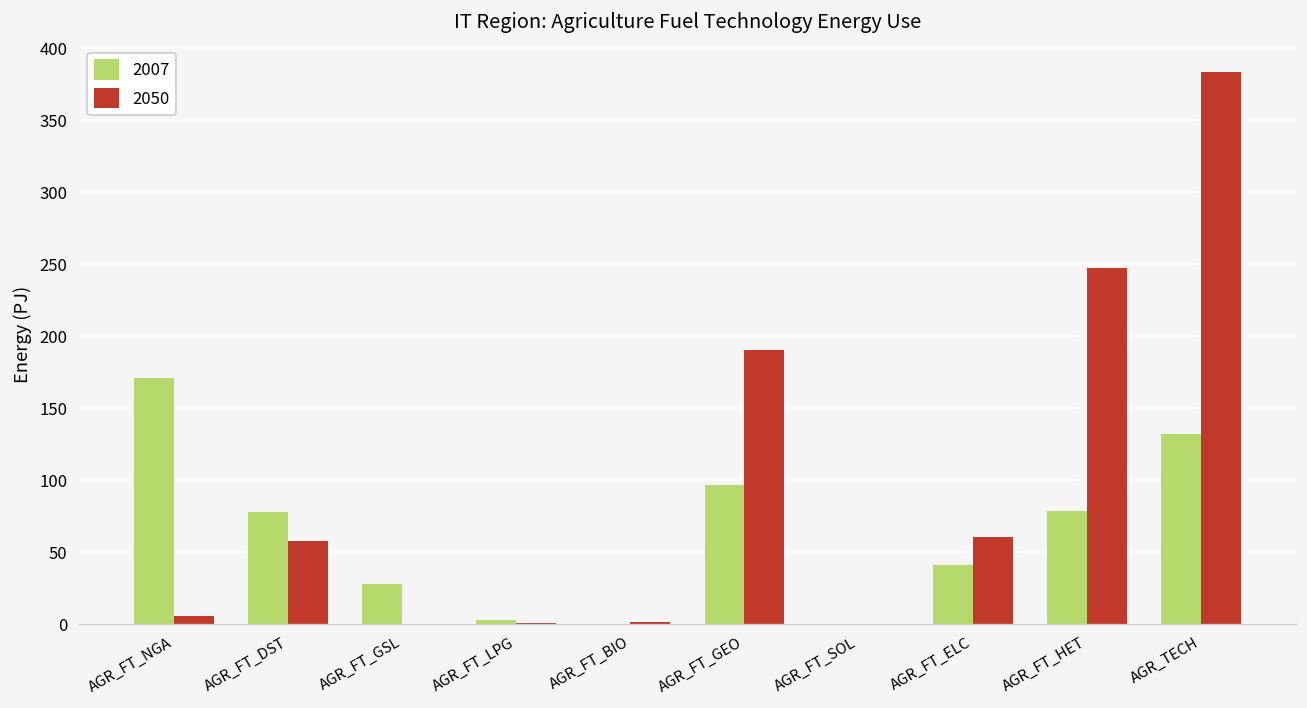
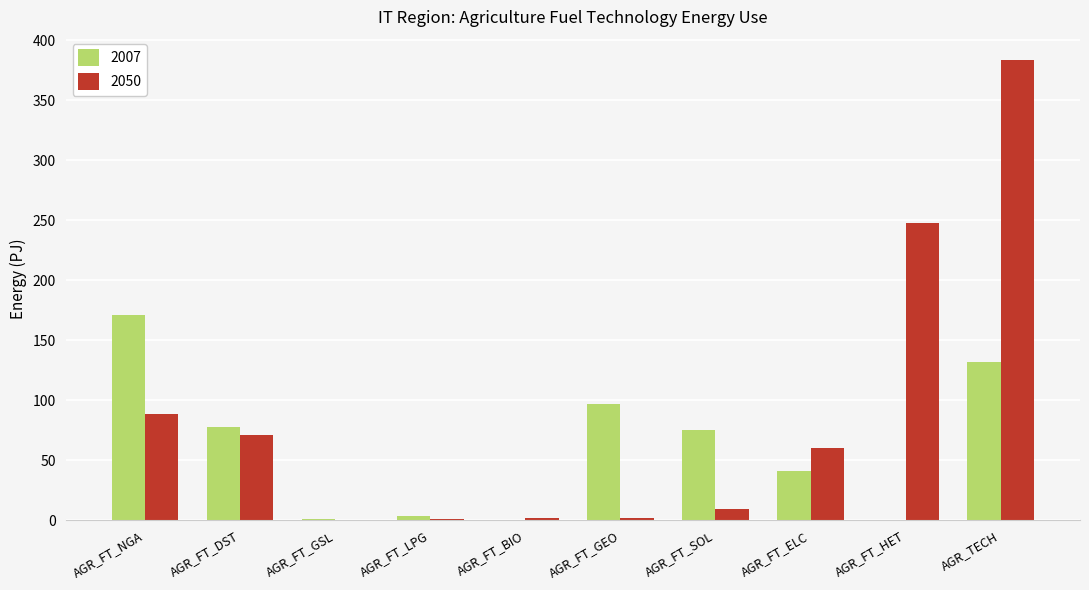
2050, AGR_FT_NGA: 6 -> 89
2050, AGR_FT_DST: 58 -> 71
2007, AGR_FT_GSL: 28 -> 1
2050, AGR_FT_GEO: 191 -> 2
2007, AGR_FT_SOL: 0 -> 75
2050, AGR_FT_SOL: 0 -> 9
2007, AGR_FT_HET: 79 -> 0
